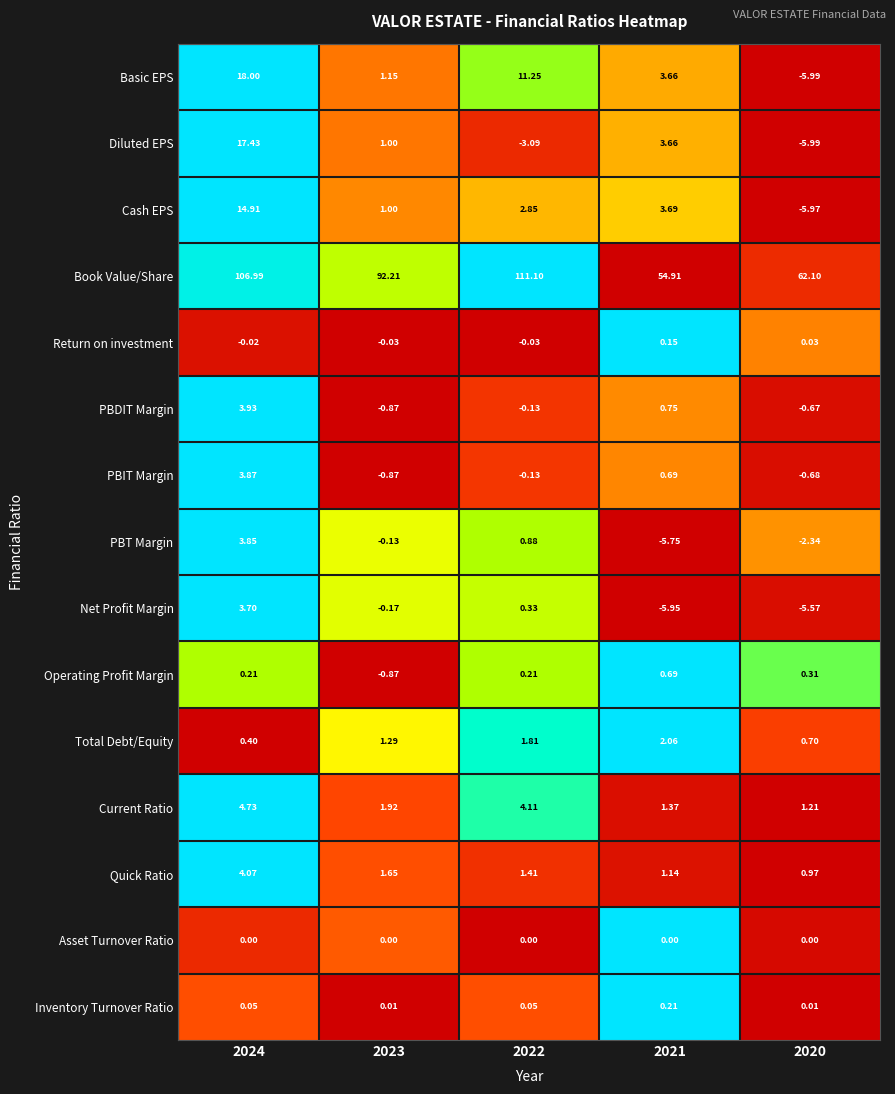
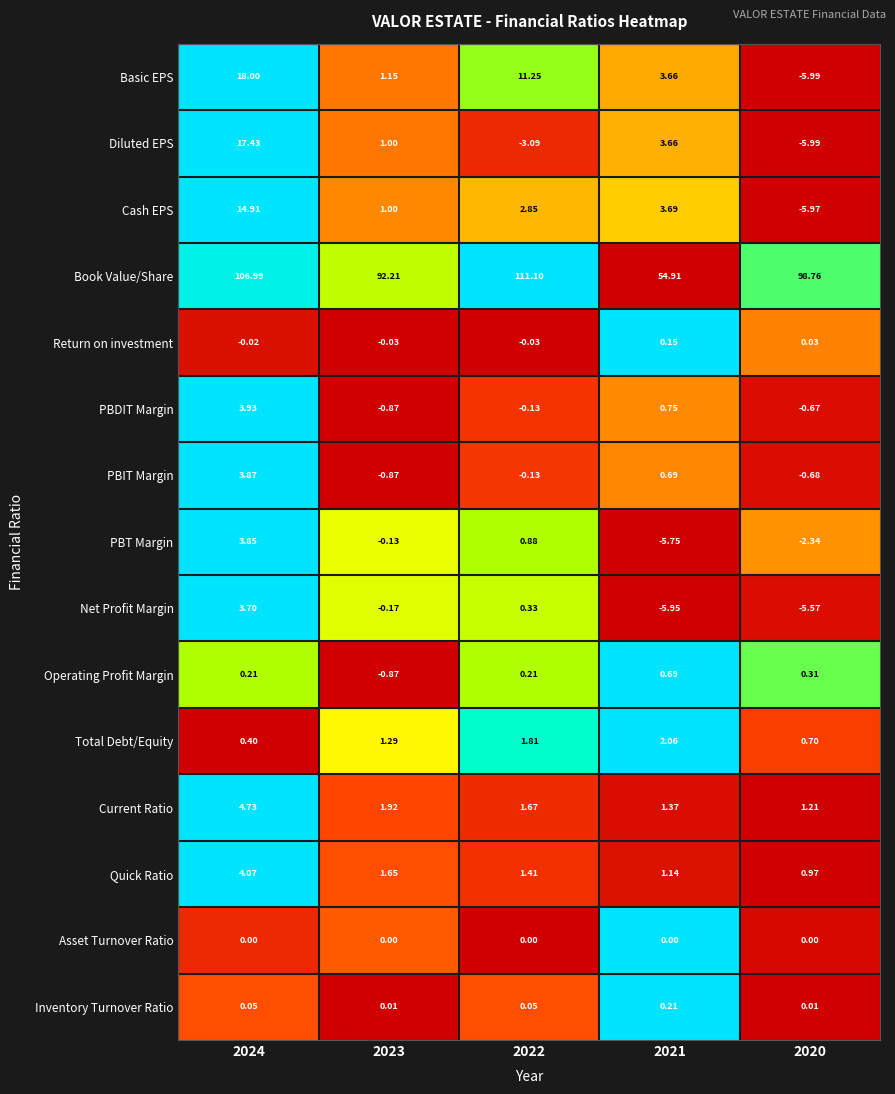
Book Value/Share, 2020: 62.10 -> 98.76
Current Ratio, 2022: 4.11 -> 1.67
